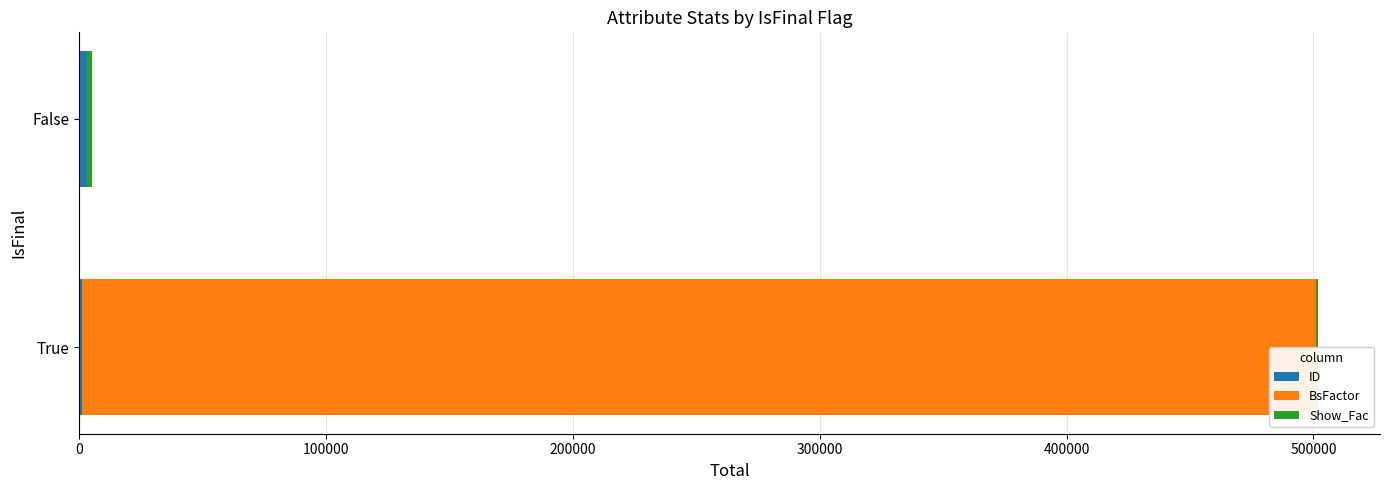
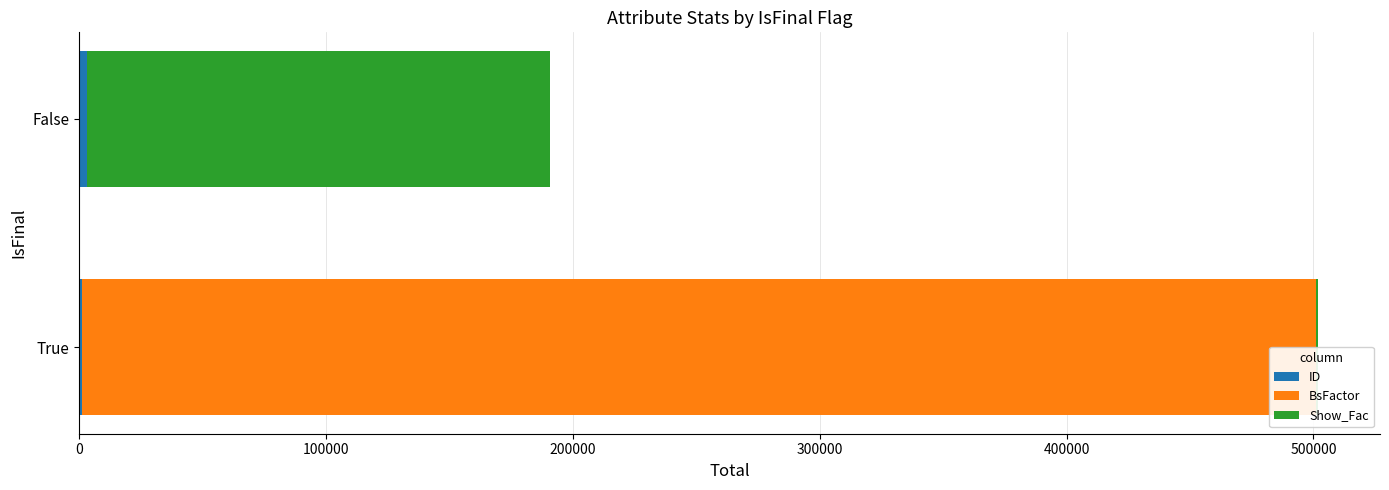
Show_Fac, False: 2000 -> 187000
